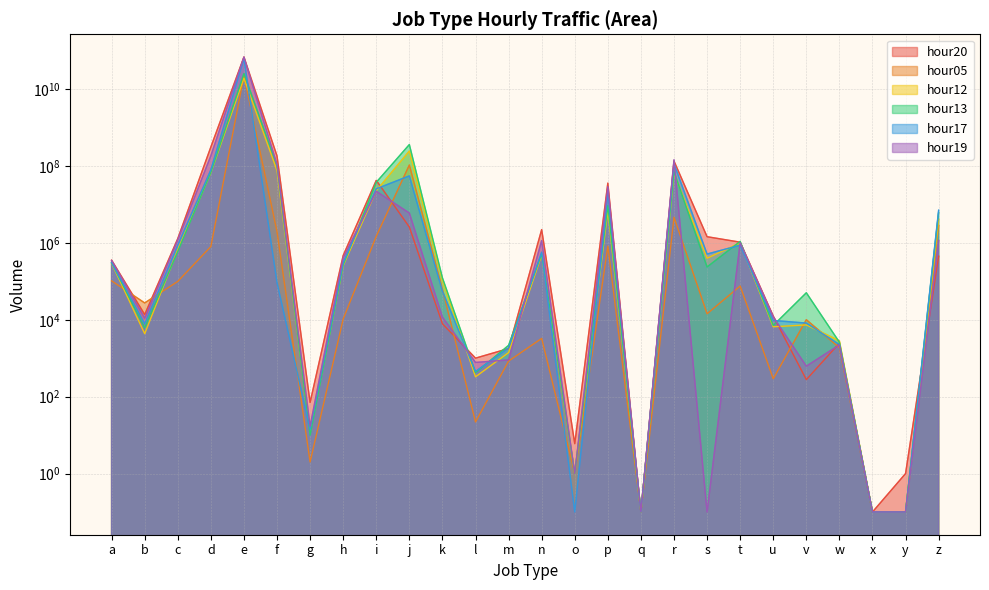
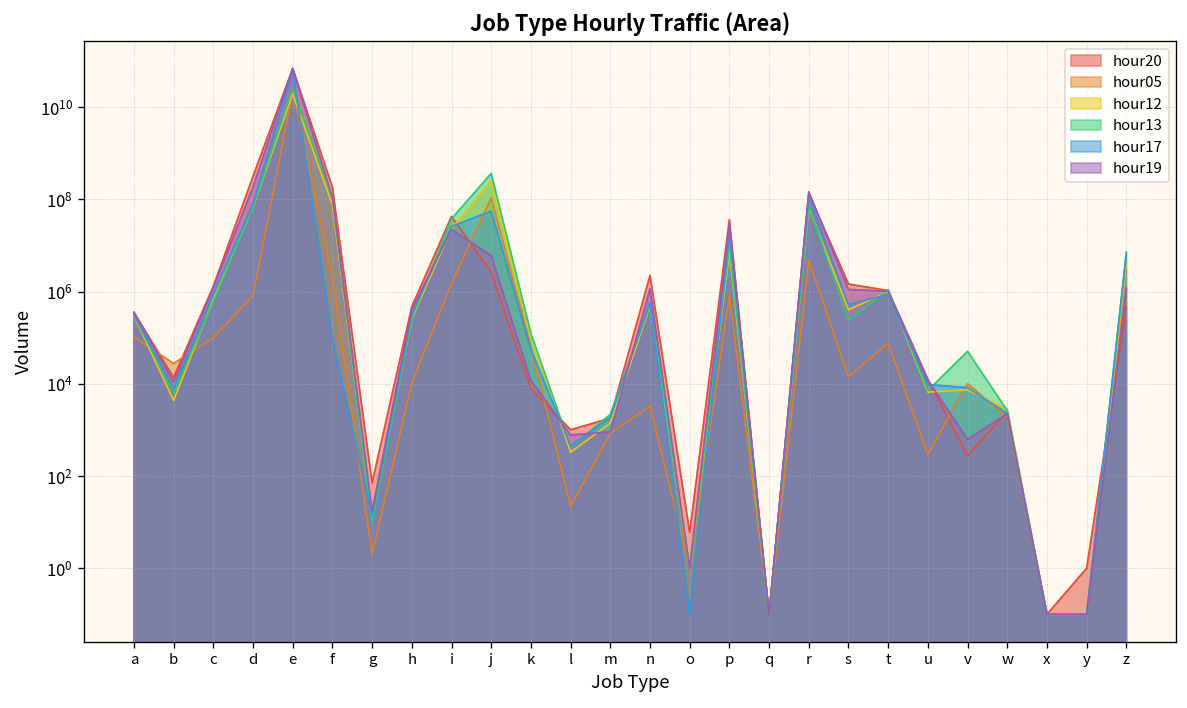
hour19, s: 0.10 -> 1100000
